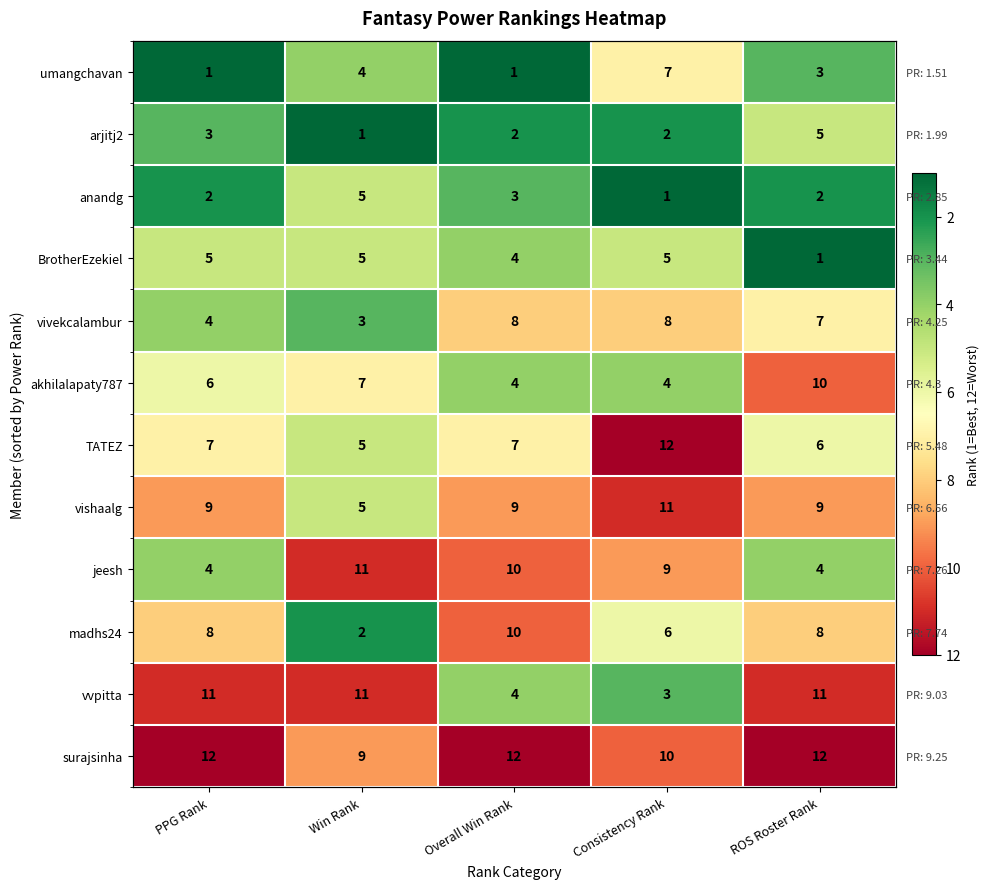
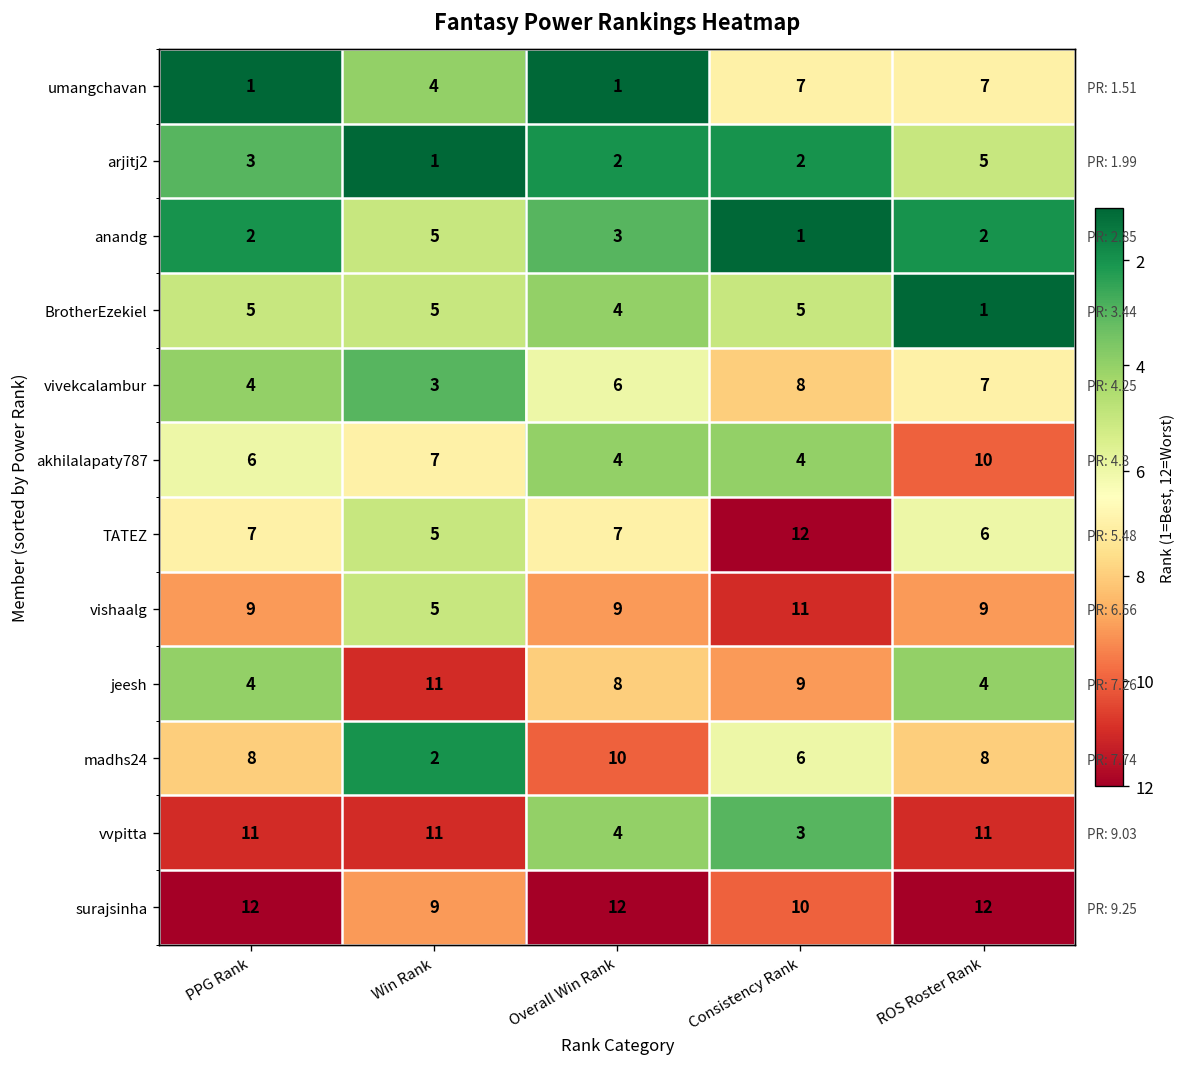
umangchavan, ROS Roster Rank: 3 -> 7
vivekcalambur, Overall Win Rank: 8 -> 6
jeesh, Overall Win Rank: 10 -> 8
